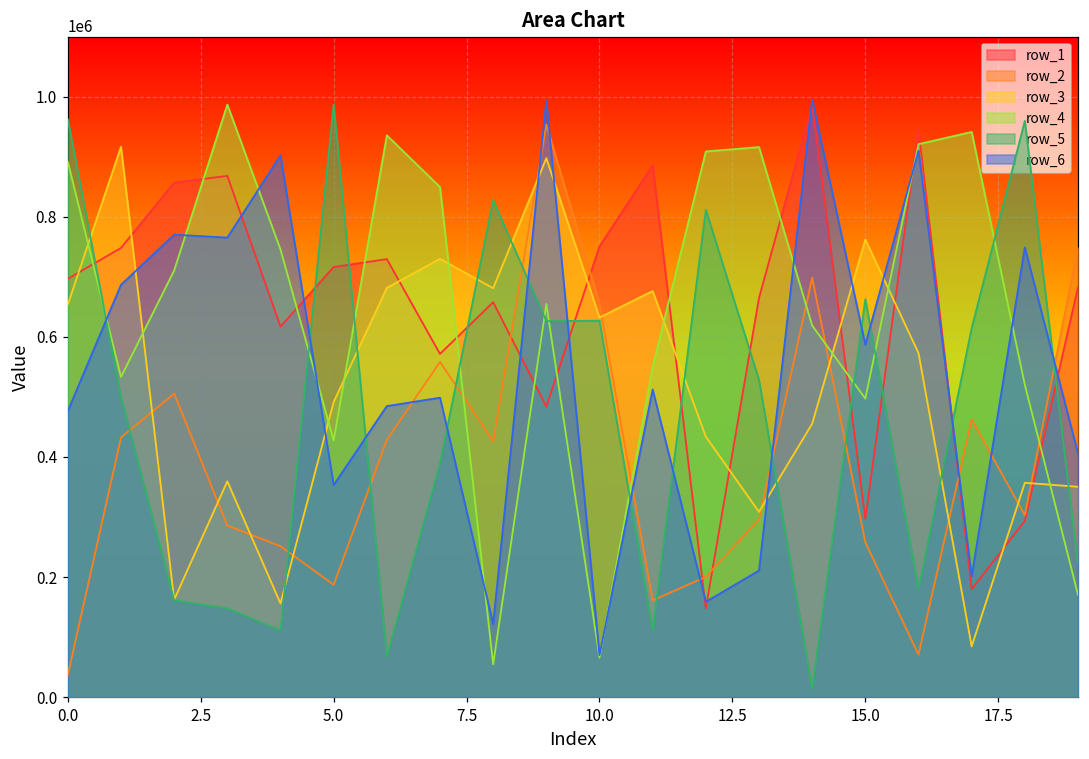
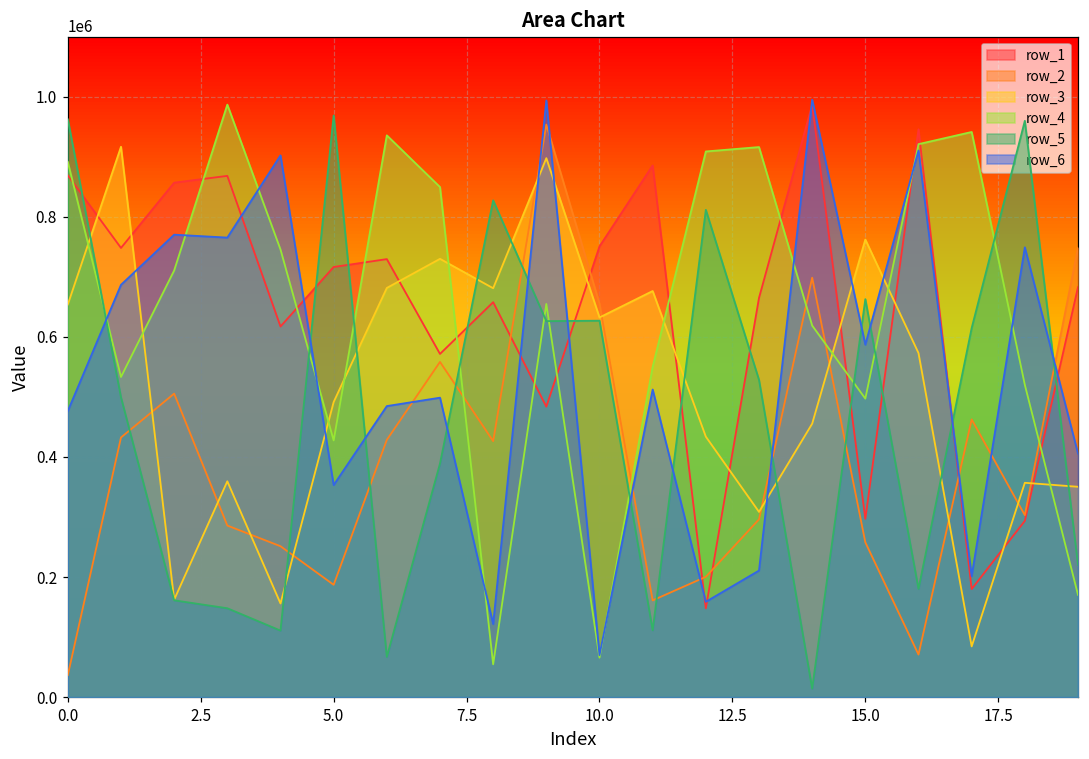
row_1, 0.0: 700000 -> 870000
row_5, 5.0: 990000 -> 970000
